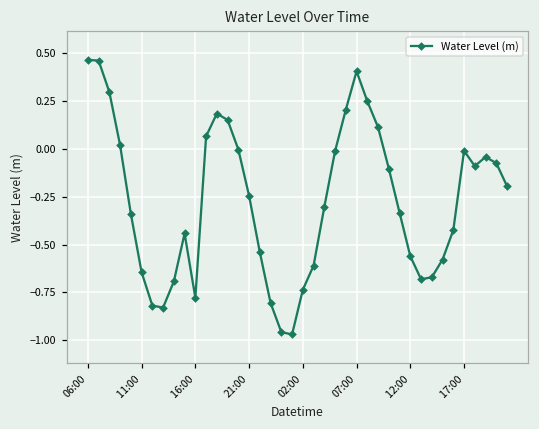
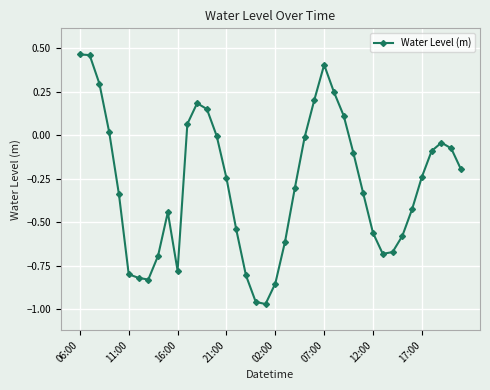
11:00: -0.64 -> -0.80
02:00: -0.74 -> -0.85
17:00: -0.01 -> -0.24
